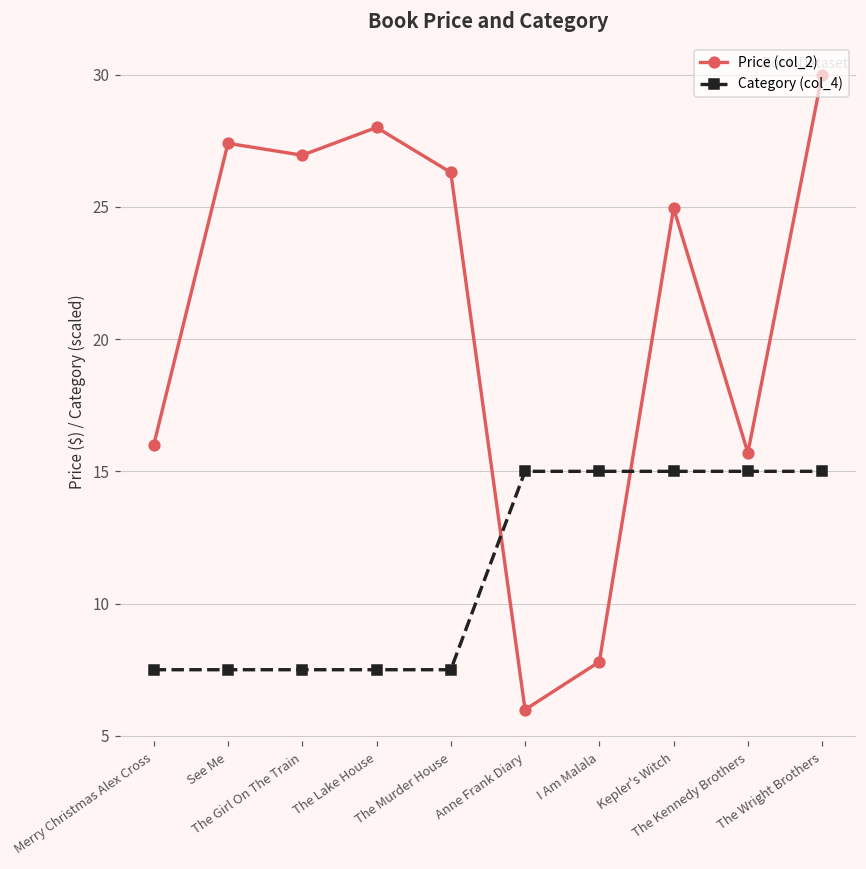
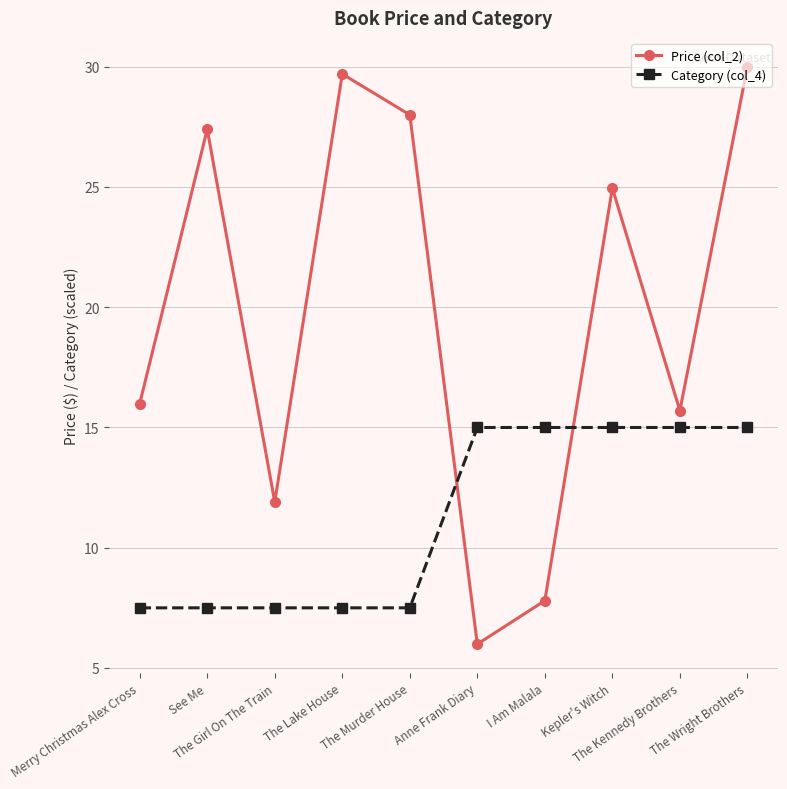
Price (col_2), The Girl On The Train: 27.0 -> 11.9
Price (col_2), The Lake House: 28.0 -> 29.7
Price (col_2), The Murder House: 26.3 -> 28.0
